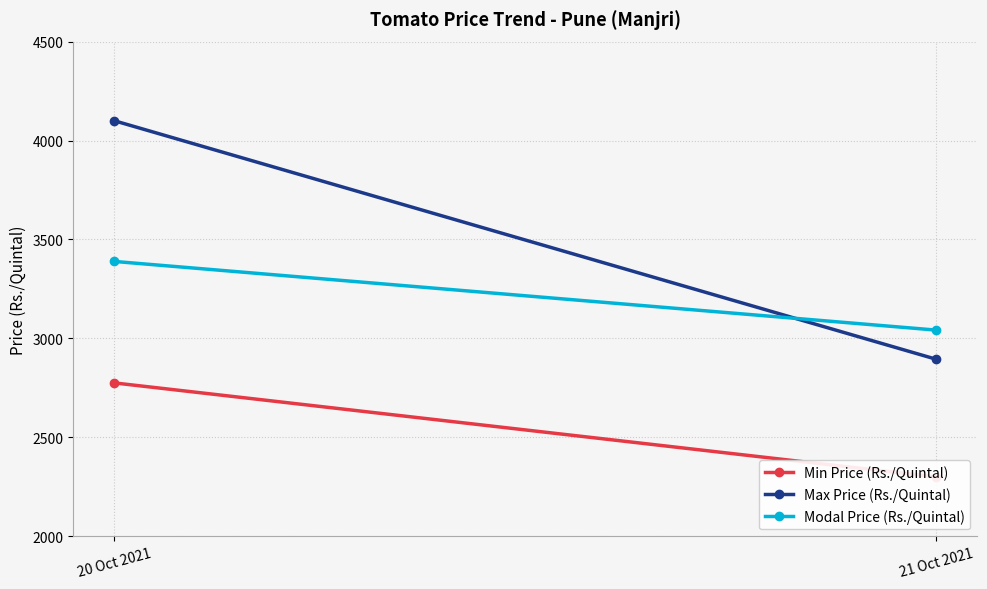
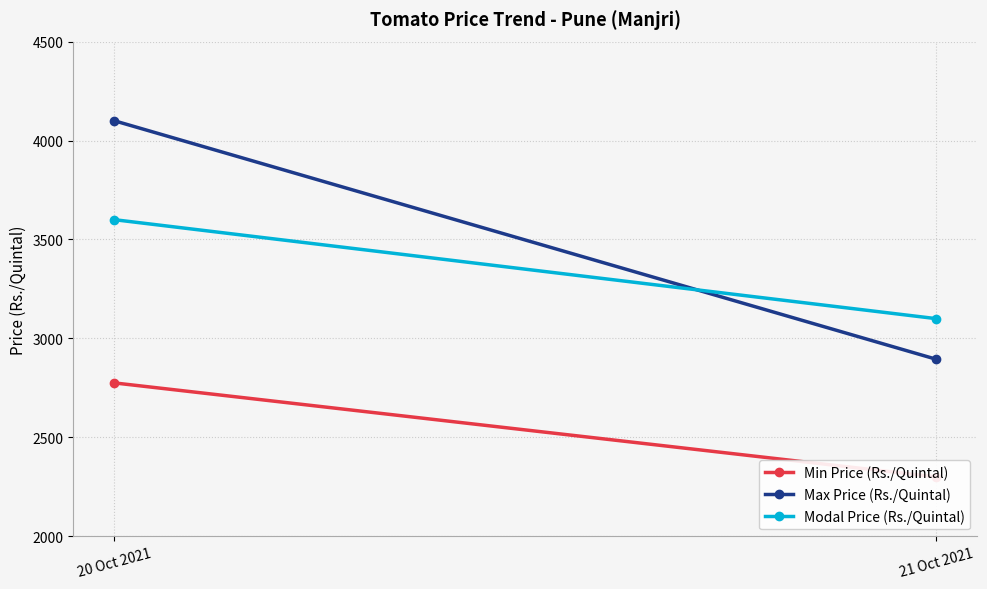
Modal Price (Rs./Quintal), 20 Oct 2021: 3390 -> 3600
Modal Price (Rs./Quintal), 21 Oct 2021: 3040 -> 3100
